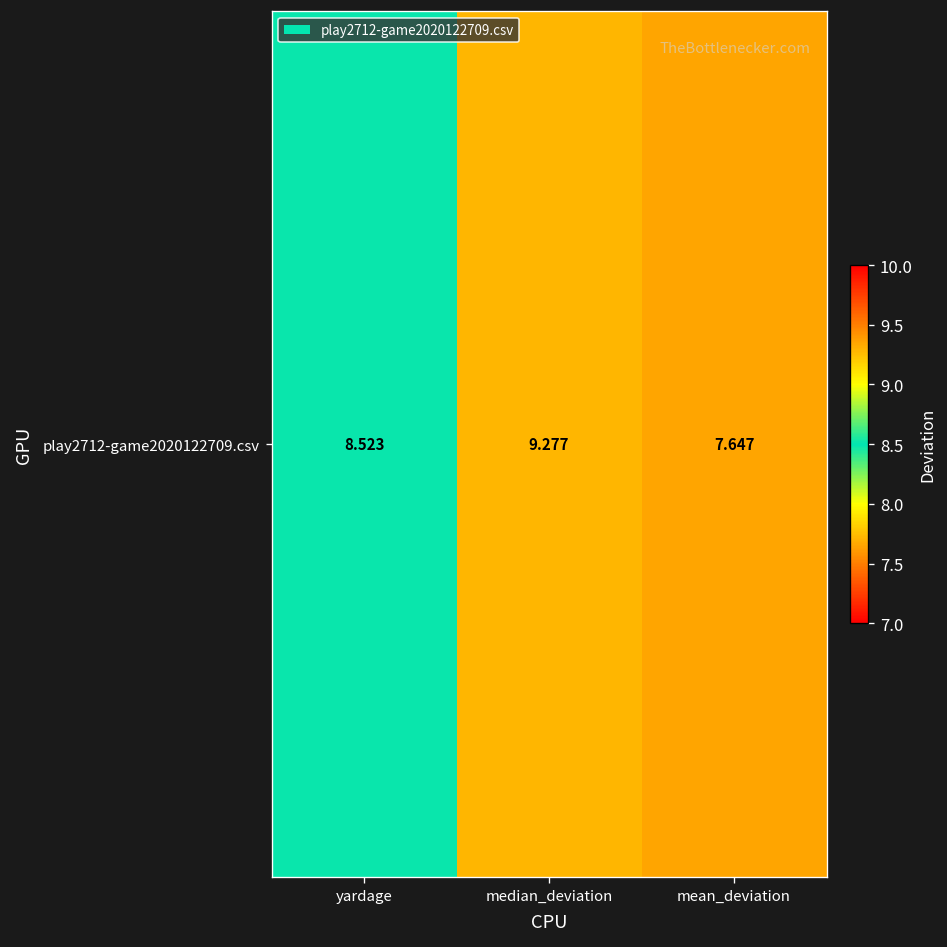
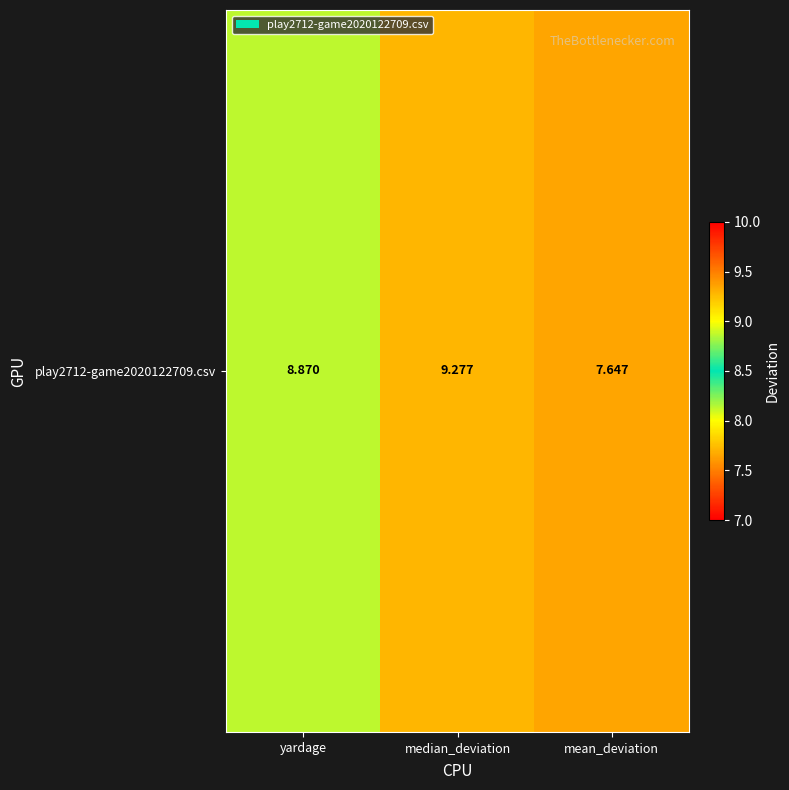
play2712-game2020122709.csv, yardage: 8.523 -> 8.870
